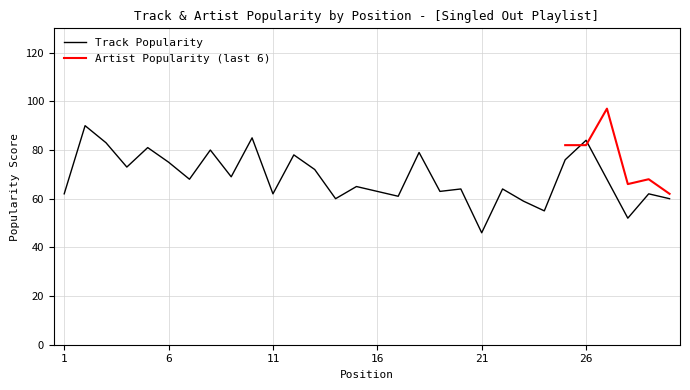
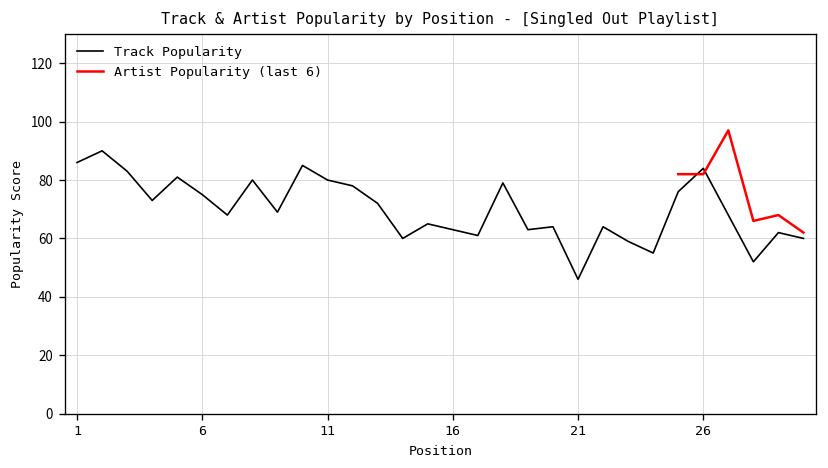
Track Popularity, 1: 62 -> 86
Track Popularity, 11: 62 -> 80
